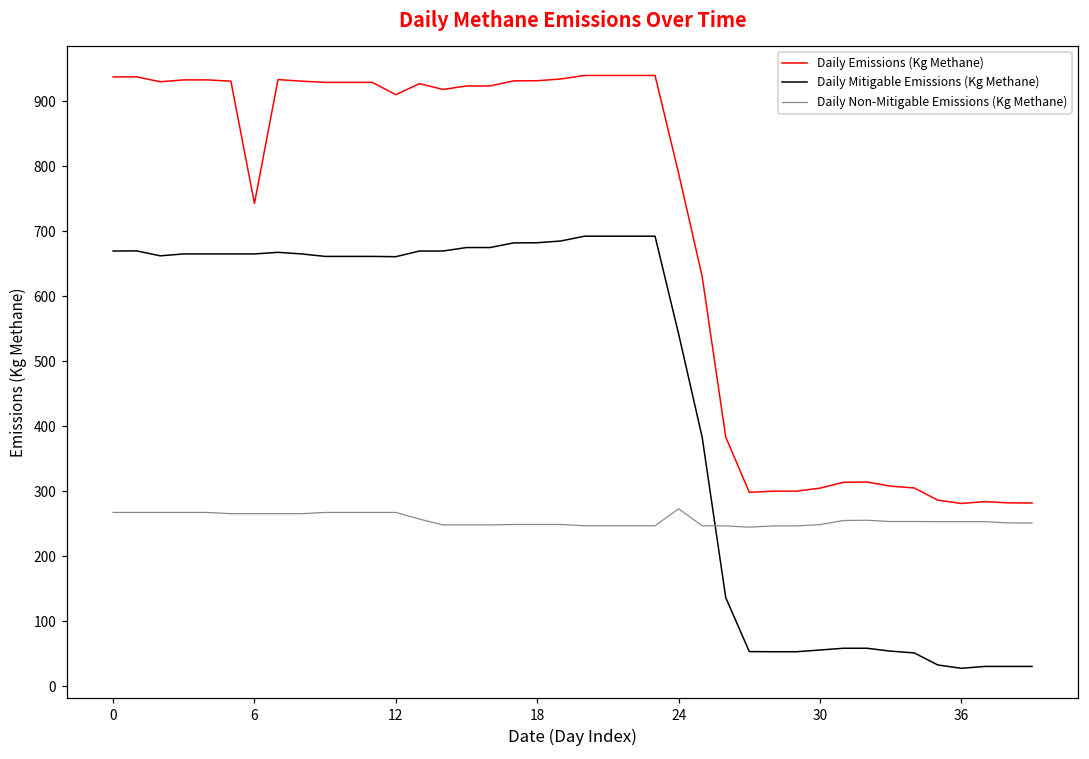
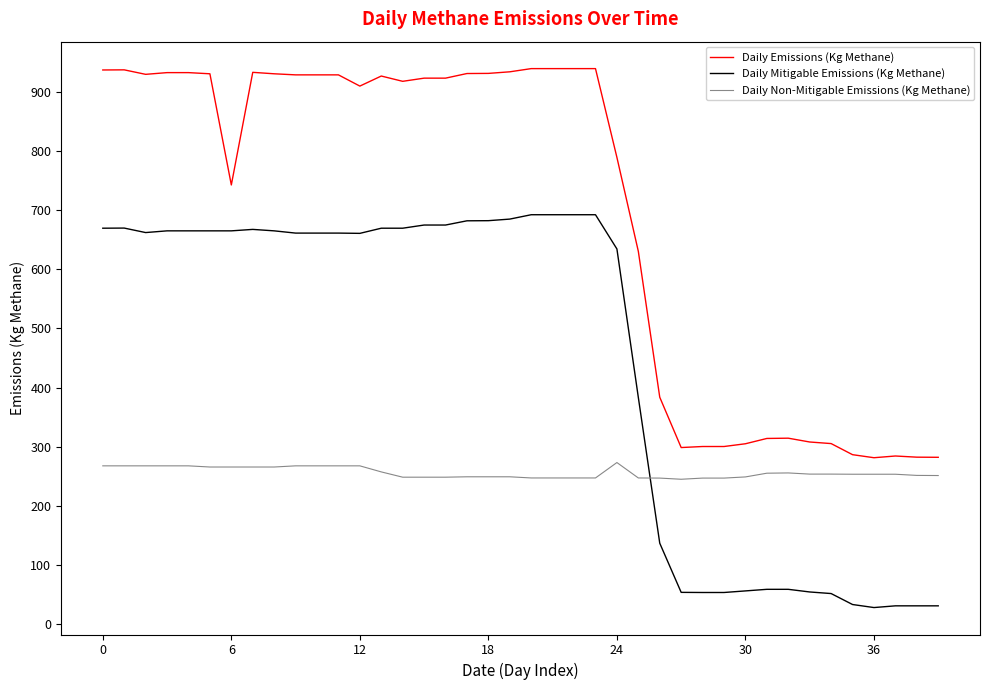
Daily Mitigable Emissions (Kg Methane), 24: 540 -> 630
